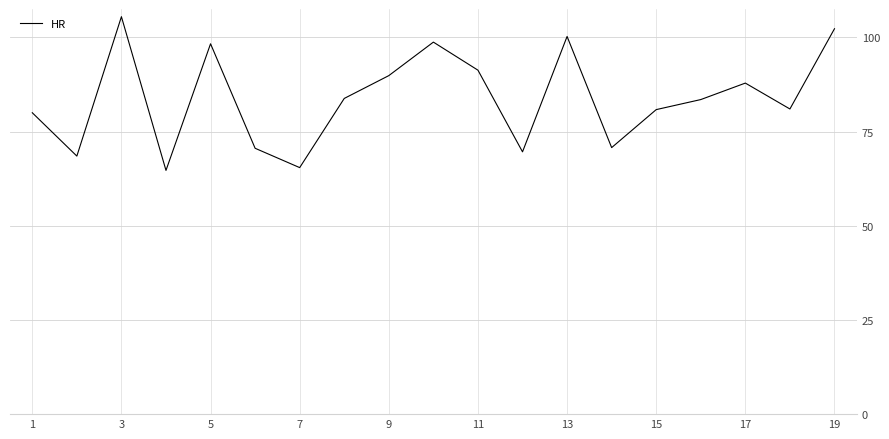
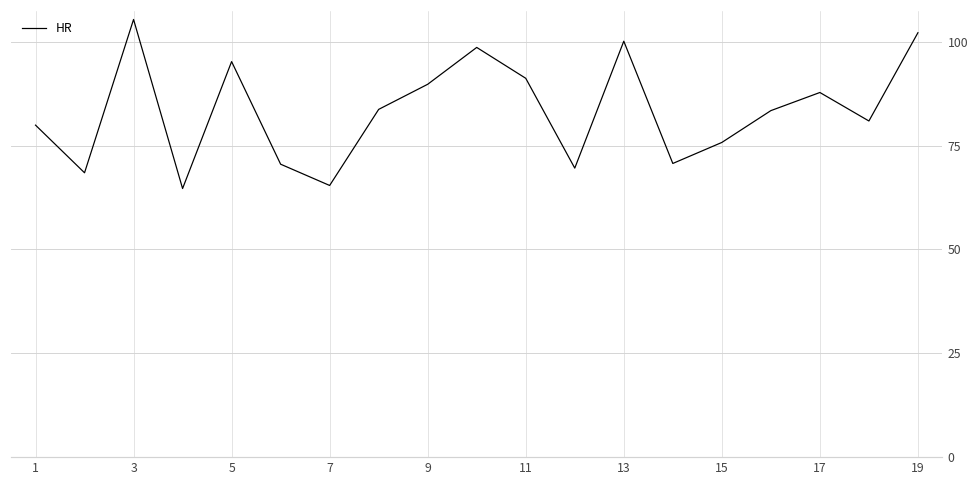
5: 98 -> 95
15: 81 -> 76
